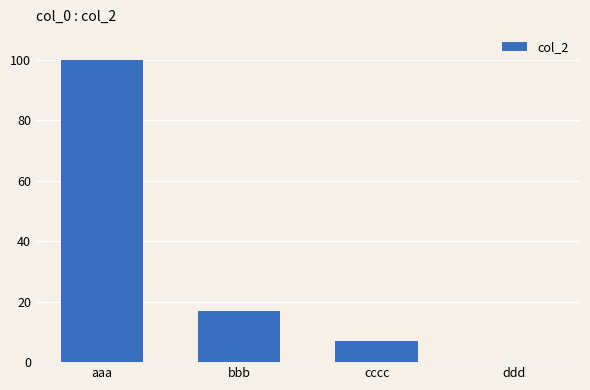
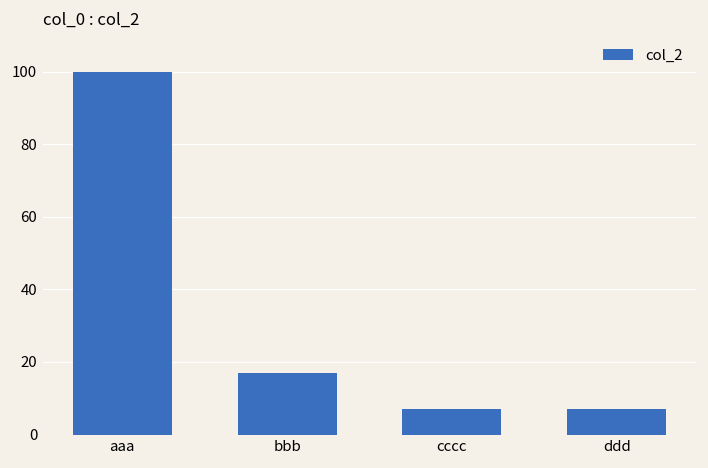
ddd: 0 -> 7
